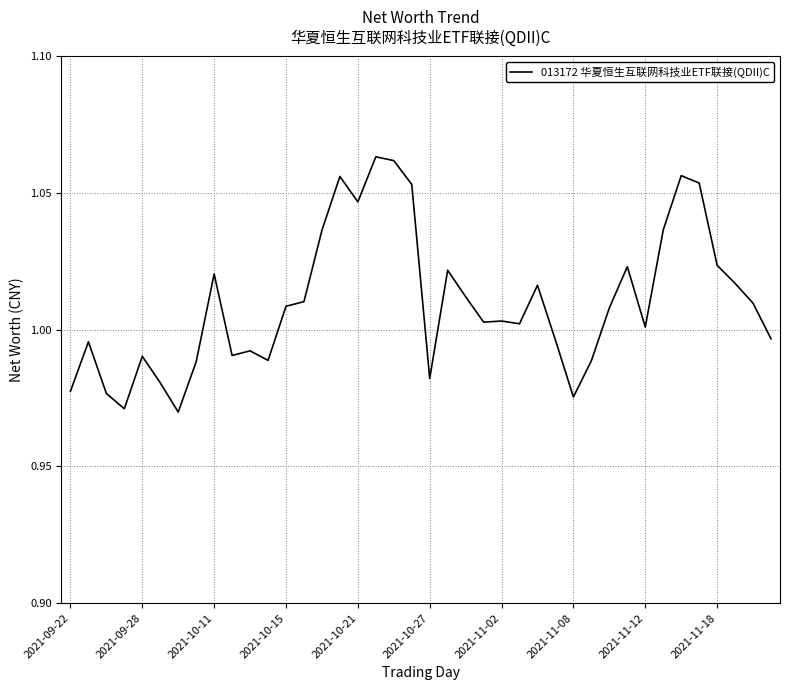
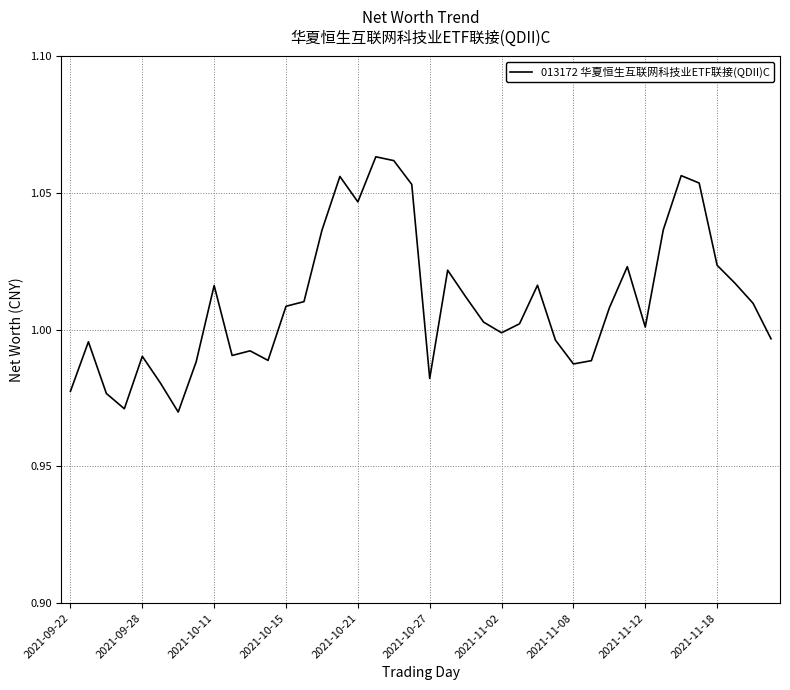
2021-10-11: 1.020 -> 1.016
2021-11-02: 1.003 -> 0.999
2021-11-08: 0.975 -> 0.988
